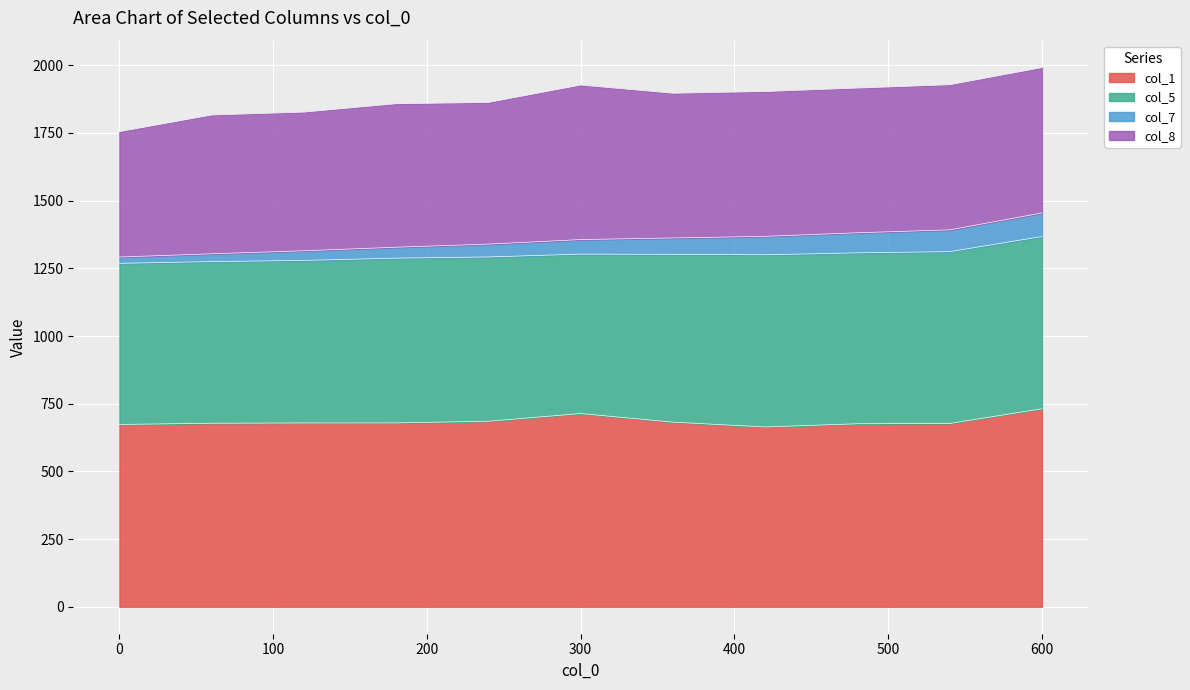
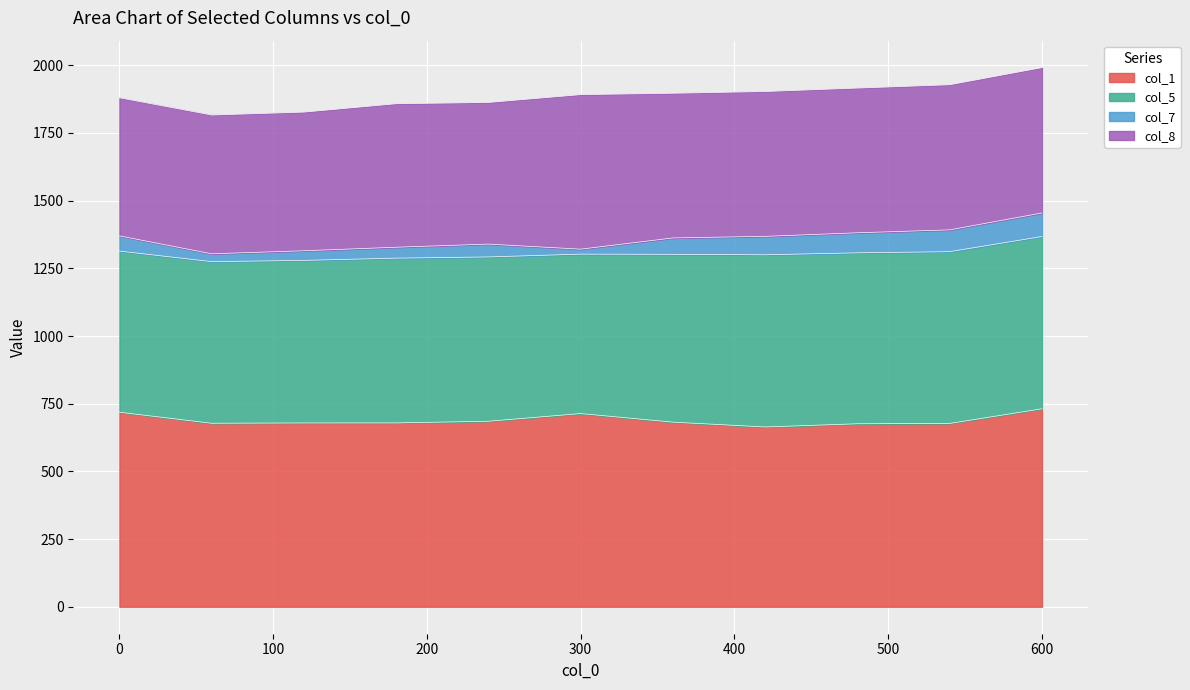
col_1, 0: 670 -> 720
col_7, 0: 20 -> 60
col_8, 0: 460 -> 510
col_7, 300: 50 -> 20
